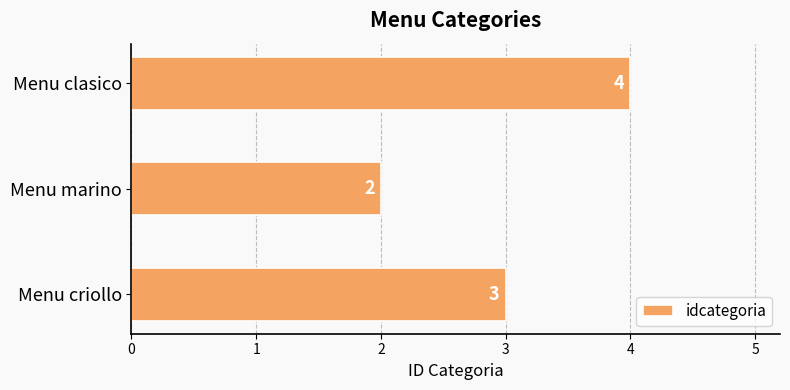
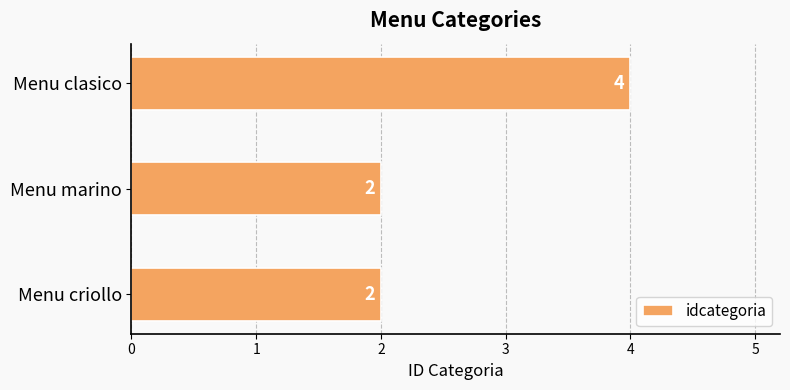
Menu criollo: 3 -> 2
